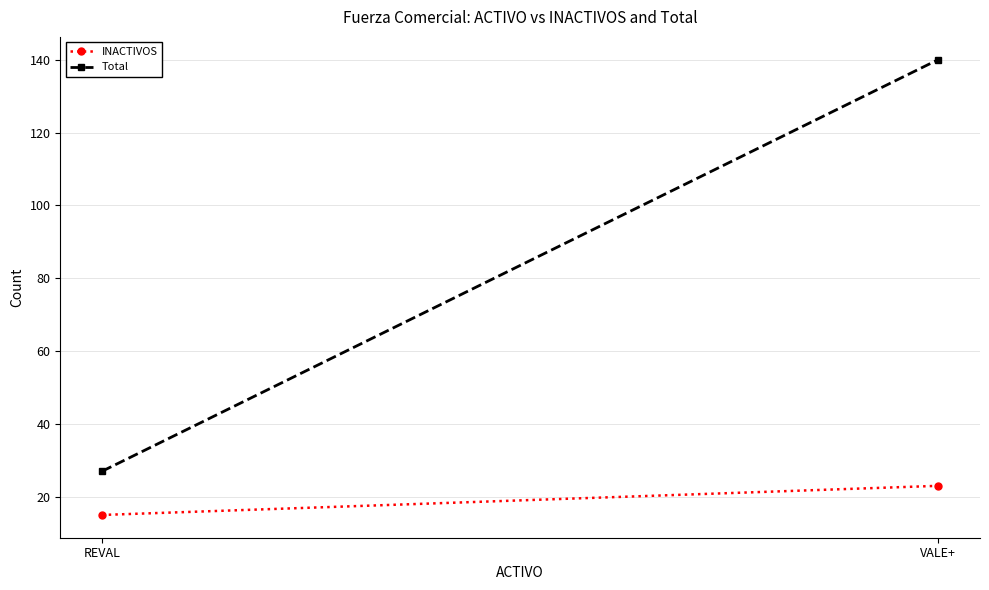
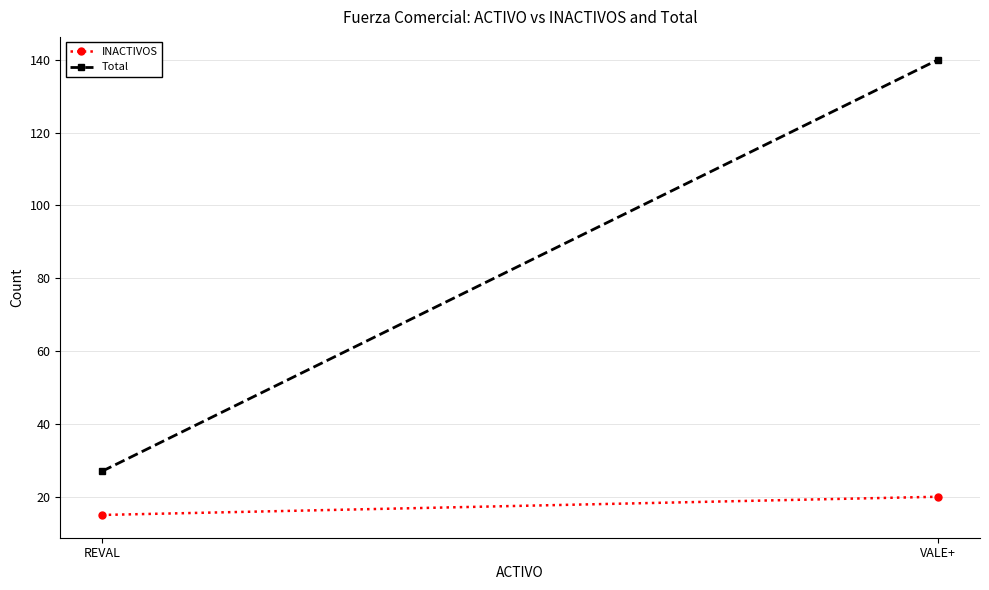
INACTIVOS, VALE+: 23 -> 20
